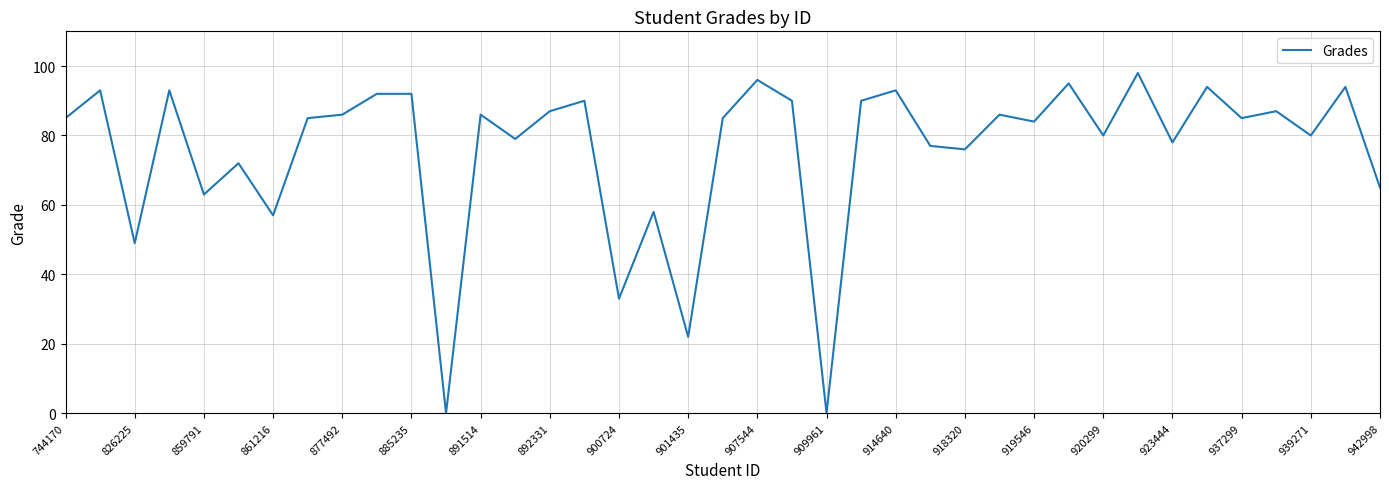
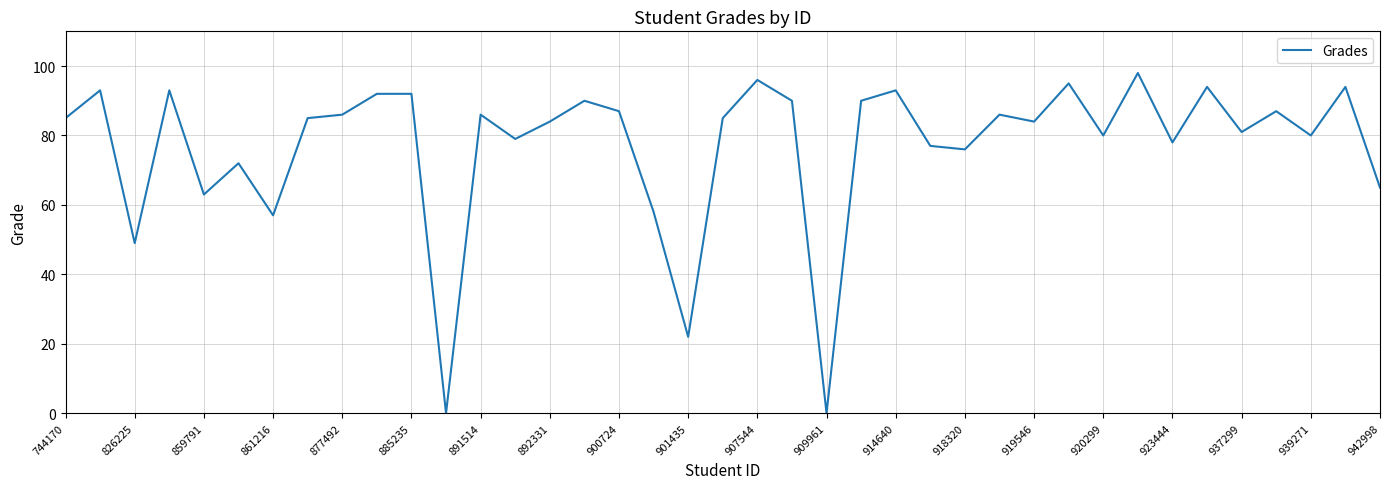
892331: 87 -> 84
900724: 33 -> 87
937299: 85 -> 81
